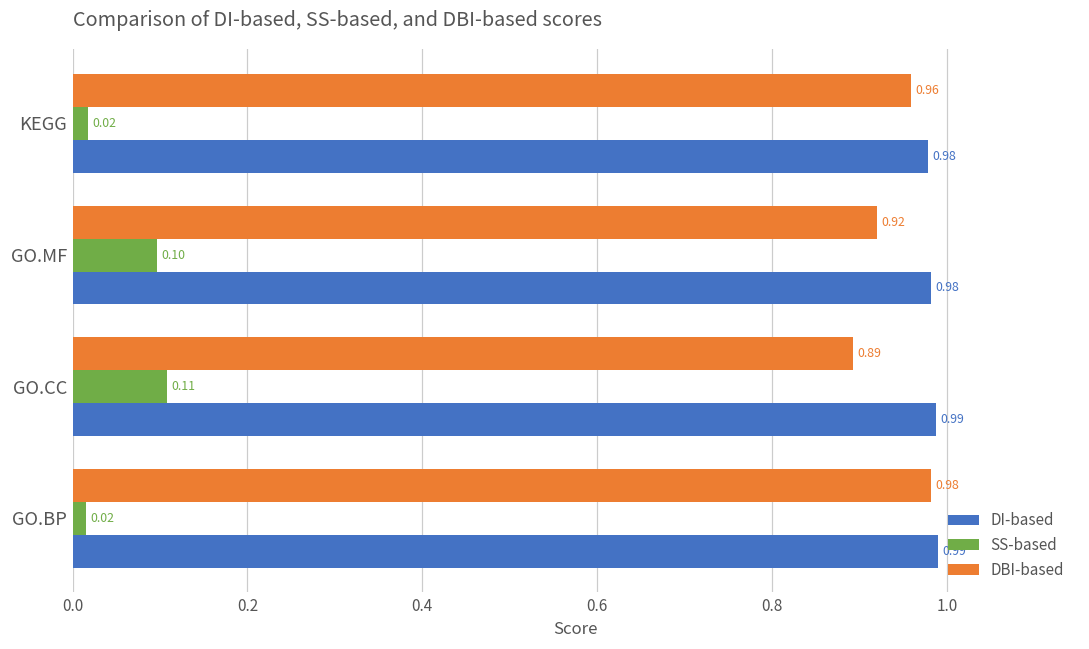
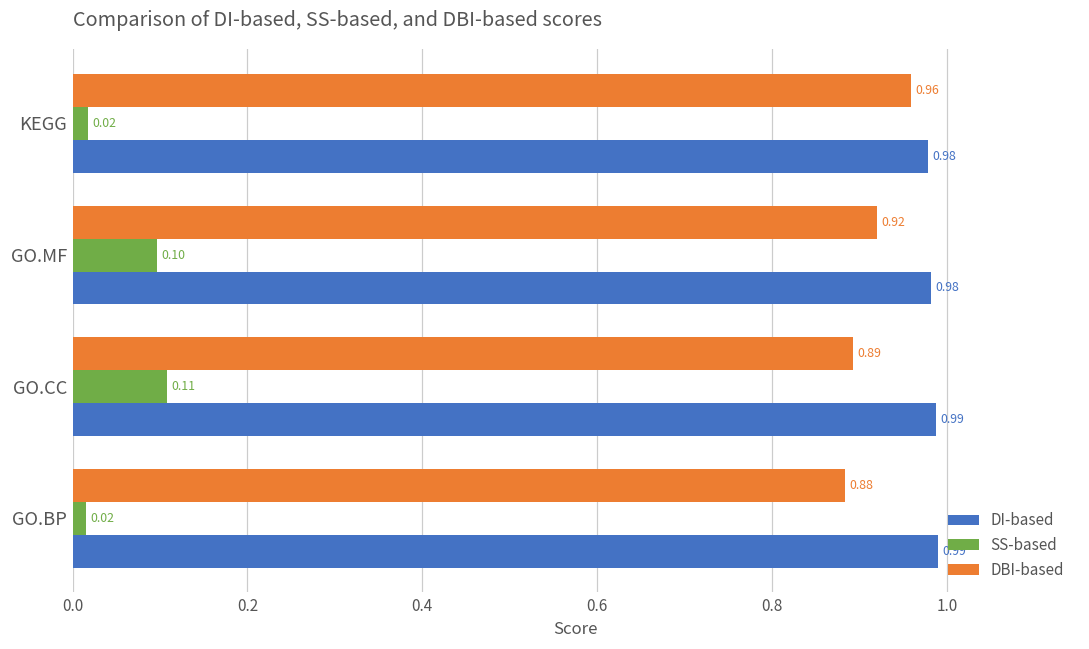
DBI-based, GO.BP: 0.98 -> 0.88
